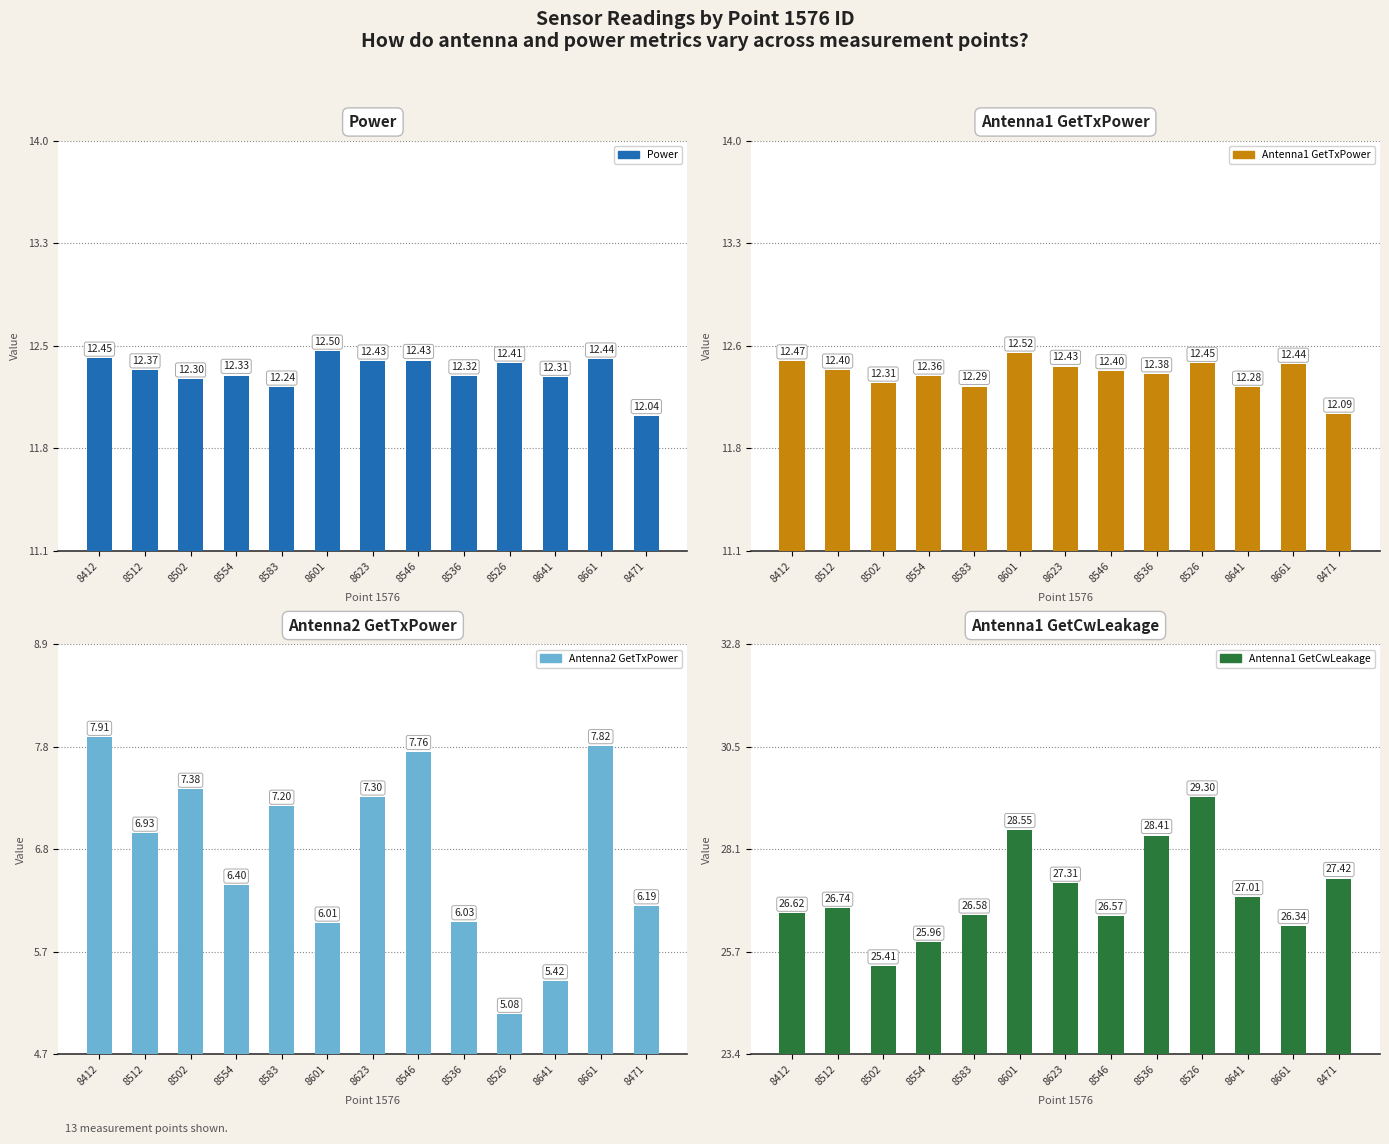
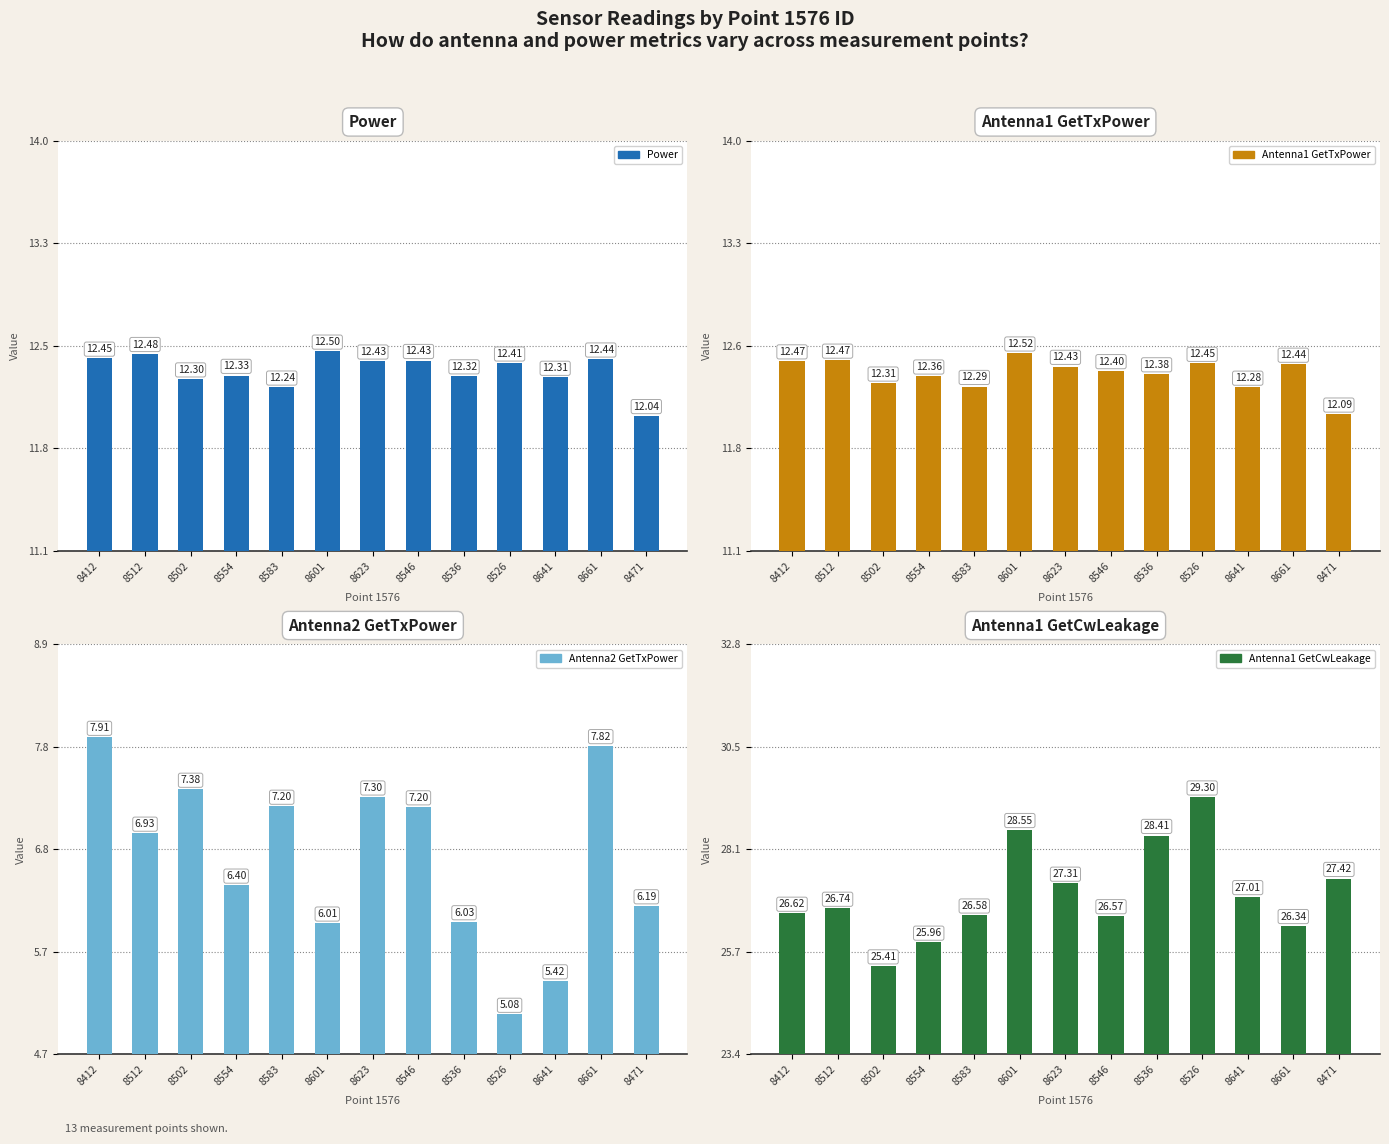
Power, 8512: 12.37 -> 12.48
Antenna1 GetTxPower, 8512: 12.40 -> 12.47
Antenna2 GetTxPower, 8546: 7.76 -> 7.20
